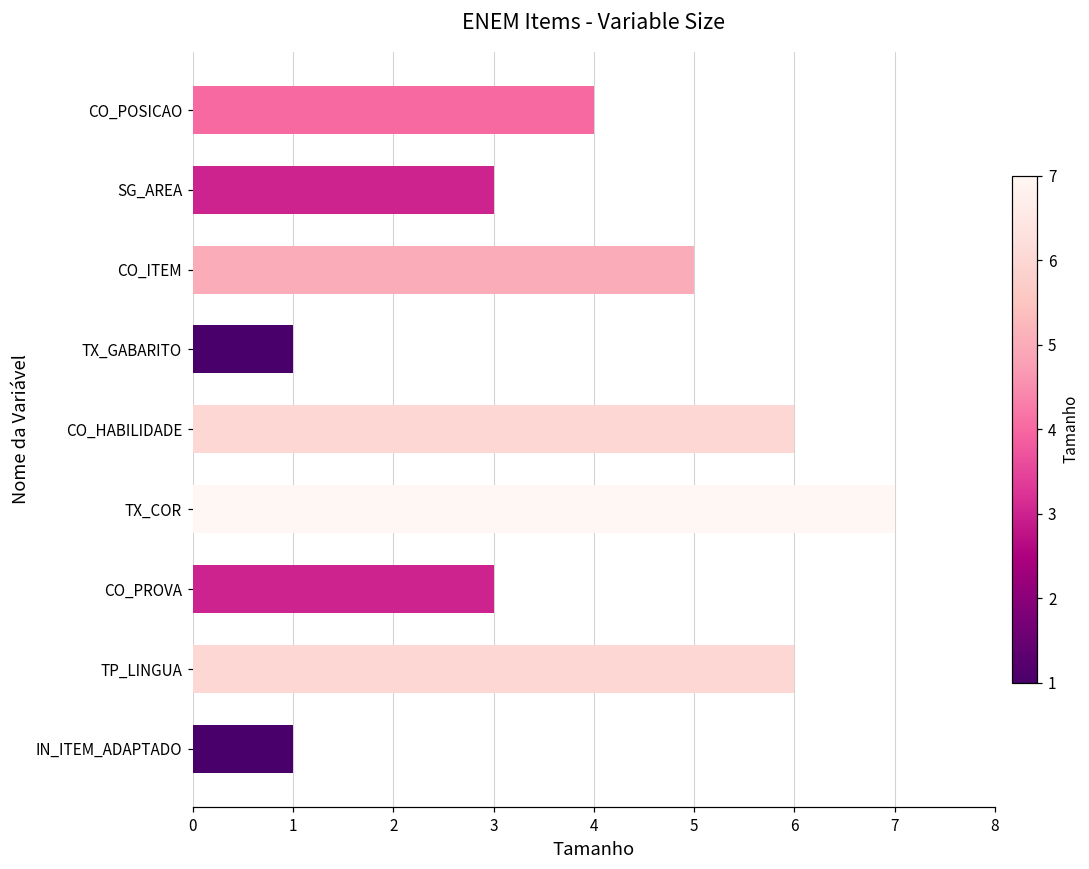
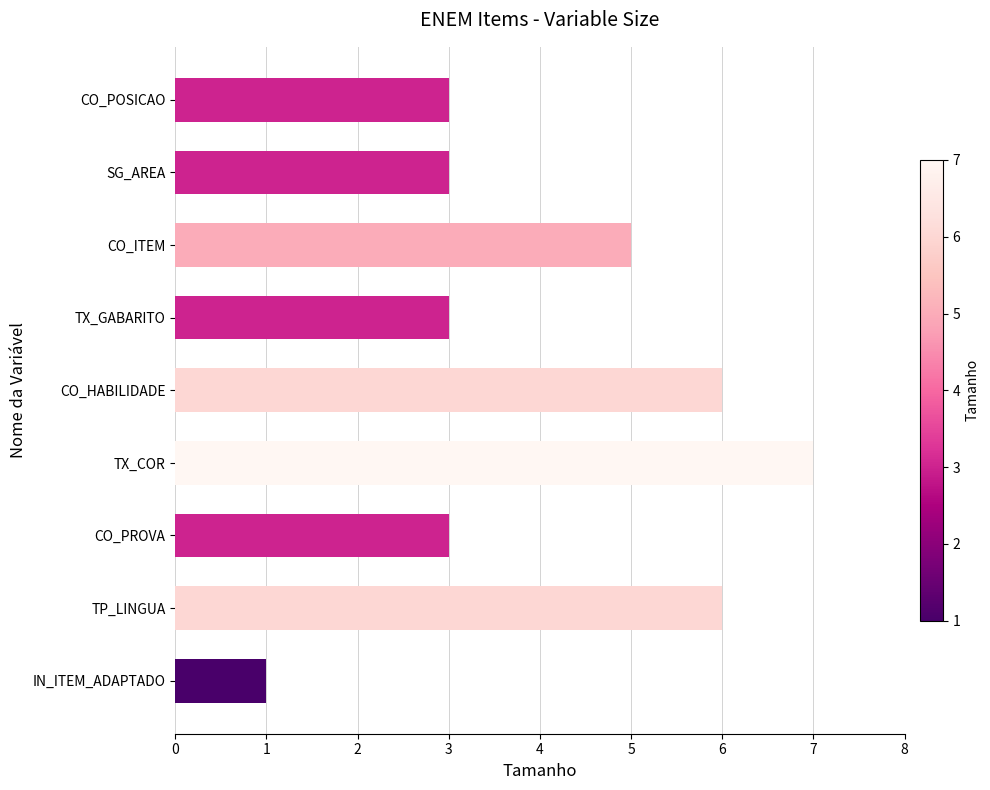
CO_POSICAO: 4 -> 3
TX_GABARITO: 1 -> 3
